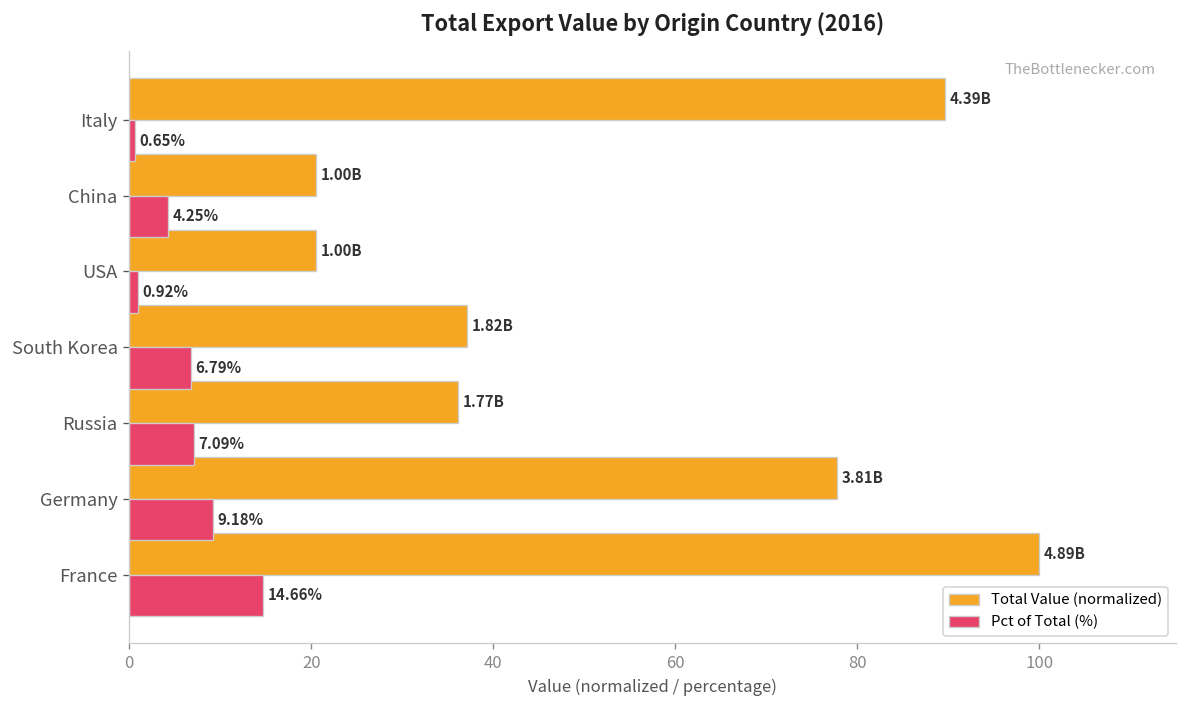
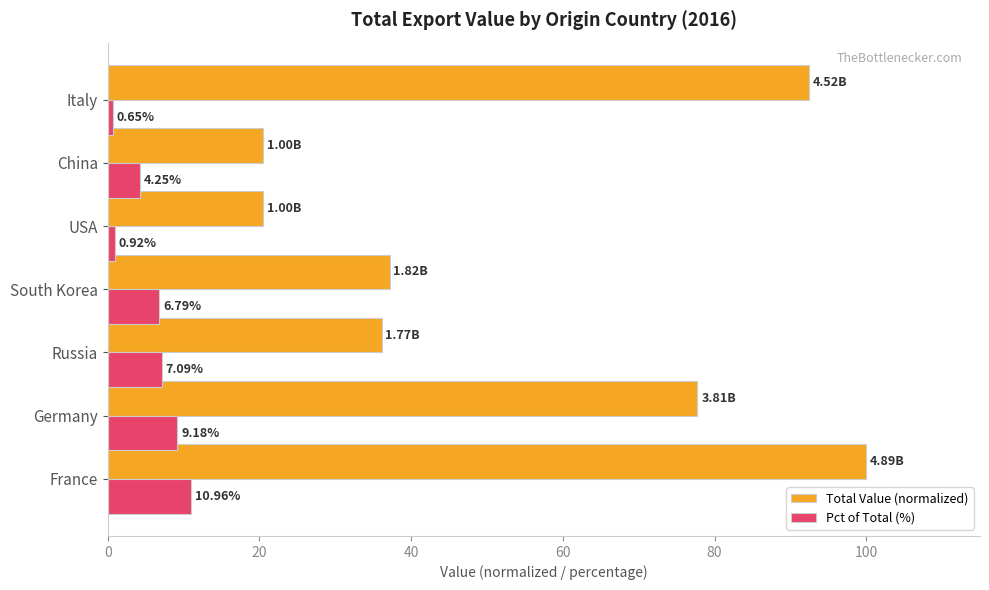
Total Value (normalized), Italy: 4.39B -> 4.52B
Pct of Total (%), France: 14.66% -> 10.96%
